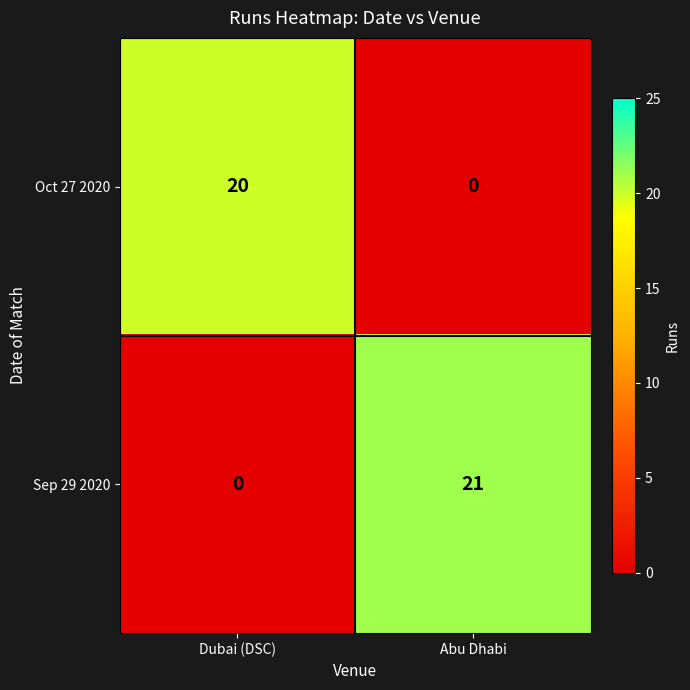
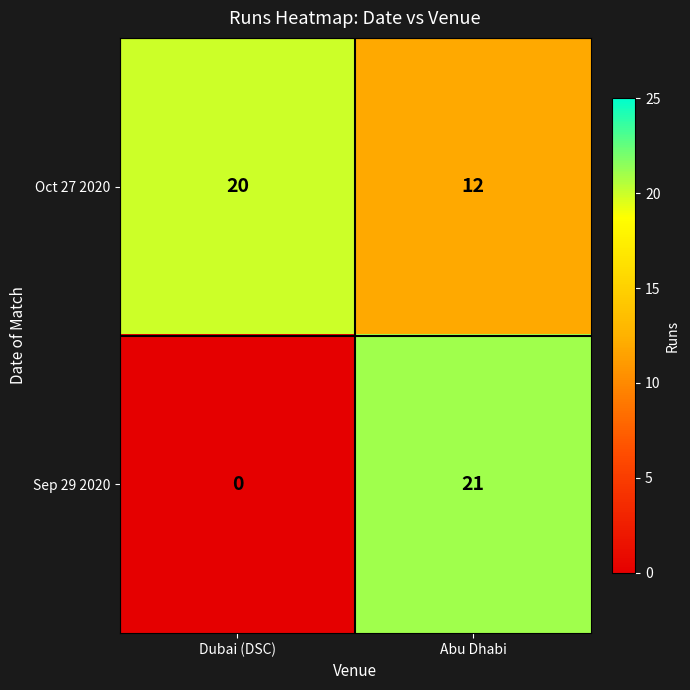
Oct 27 2020, Abu Dhabi: 0 -> 12
